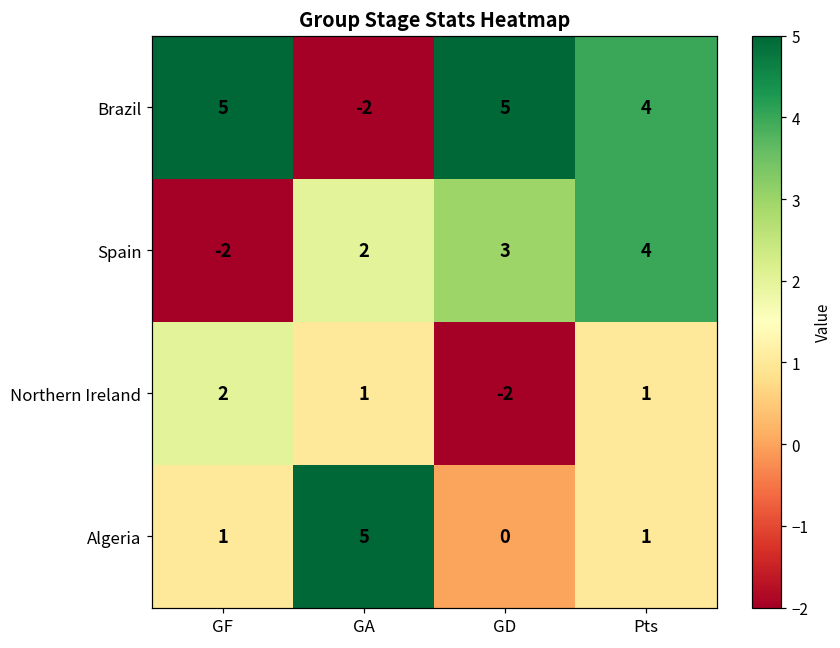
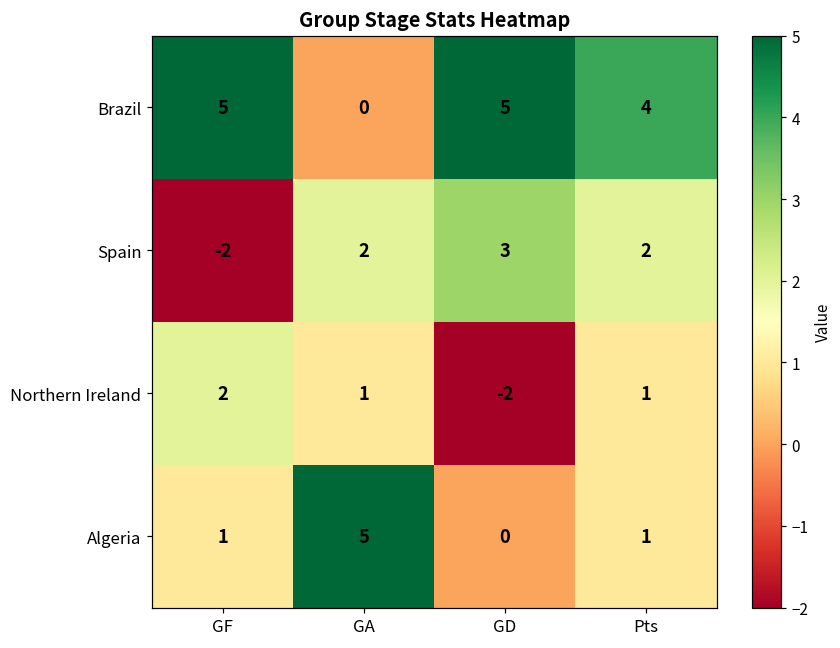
Brazil, GA: -2 -> 0
Spain, Pts: 4 -> 2
